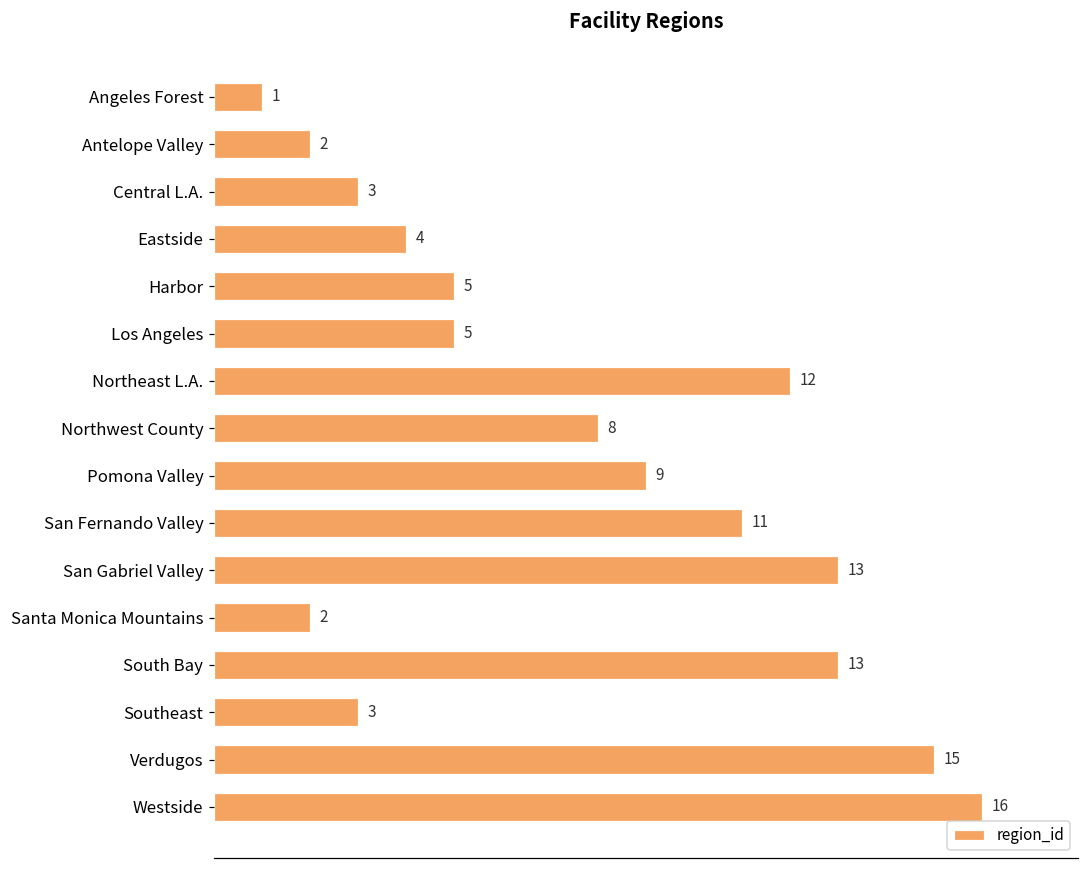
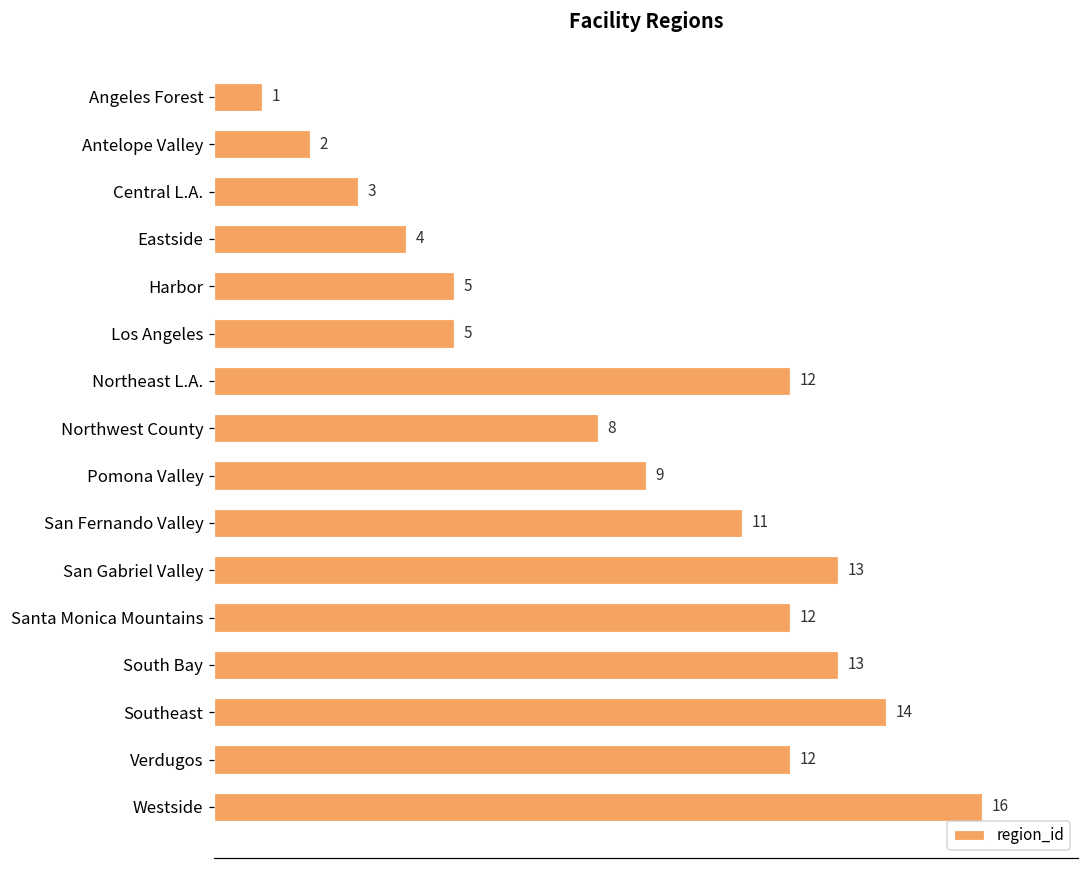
Santa Monica Mountains: 2 -> 12
Southeast: 3 -> 14
Verdugos: 15 -> 12
